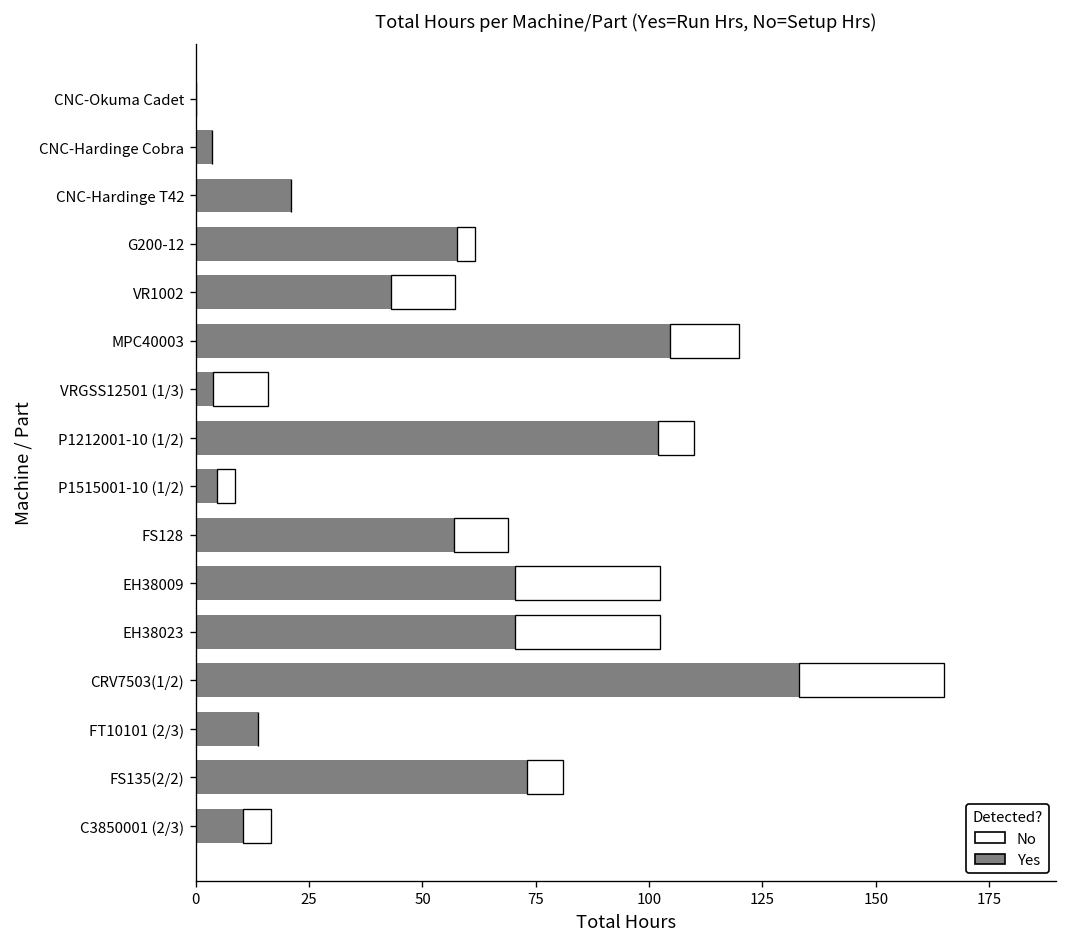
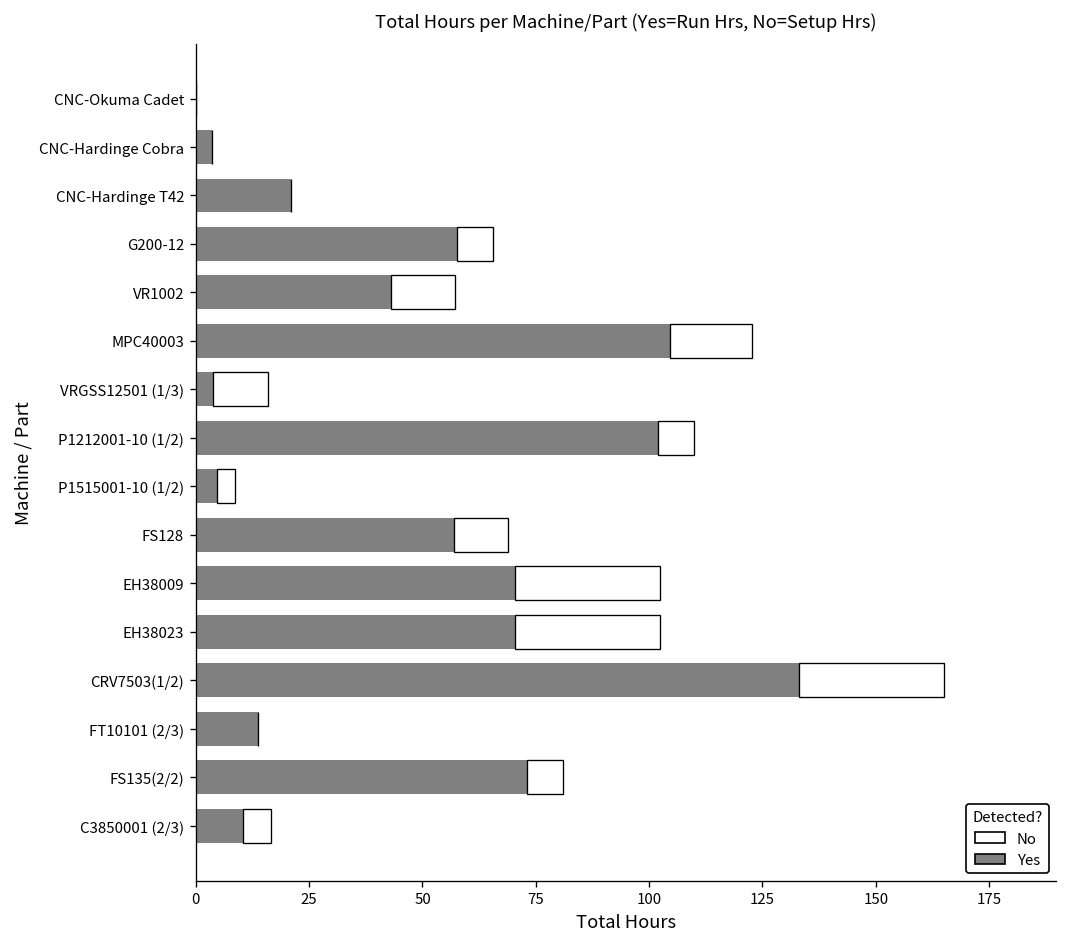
No, G200-12: 4 -> 8
No, MPC40003: 15 -> 18
